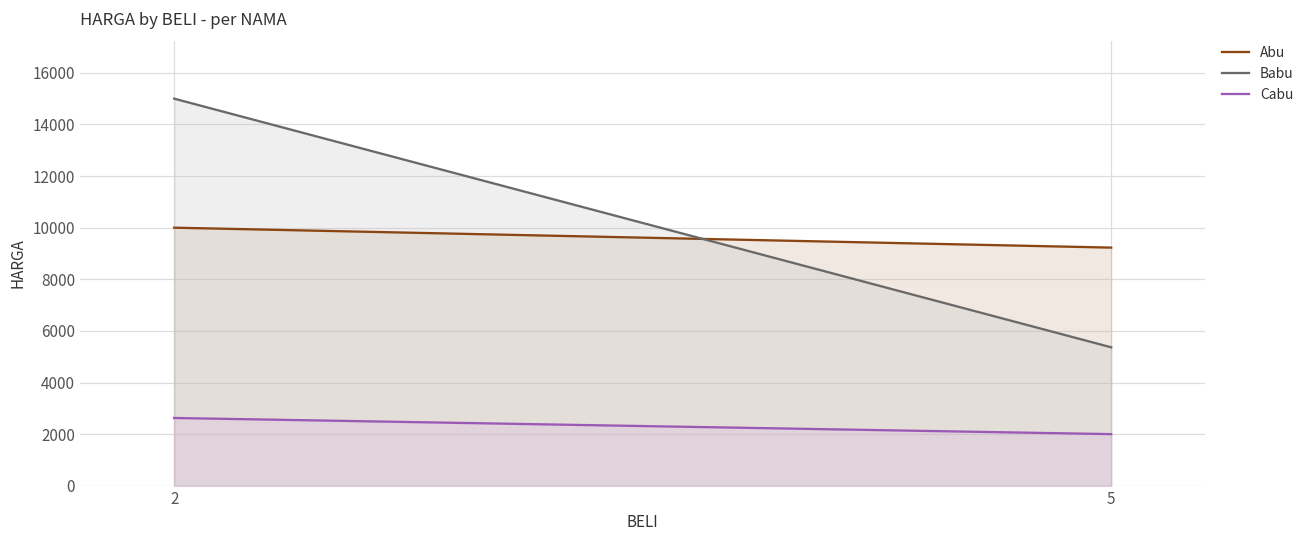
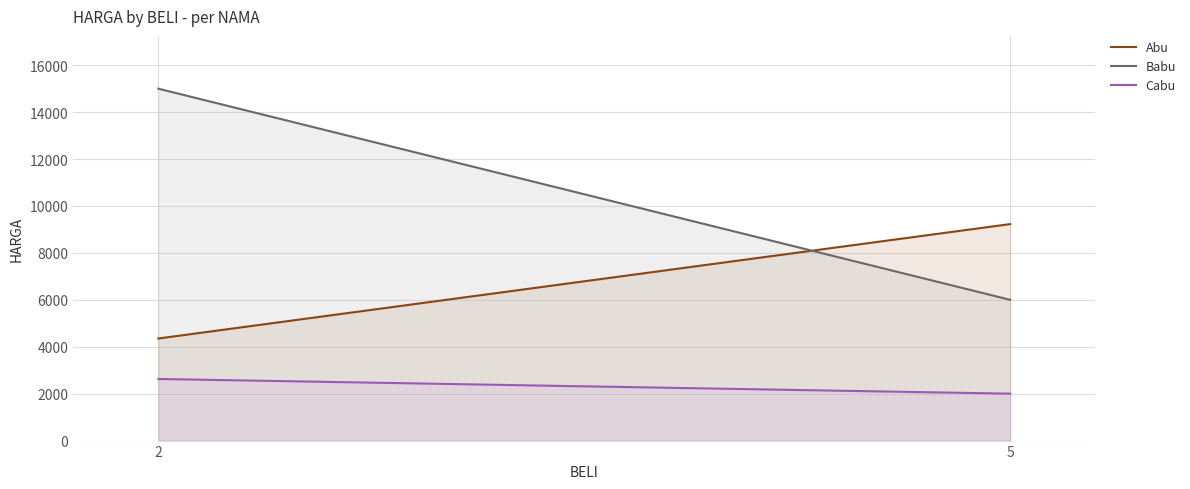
Abu, 2: 10000 -> 4400
Babu, 5: 5400 -> 6000
